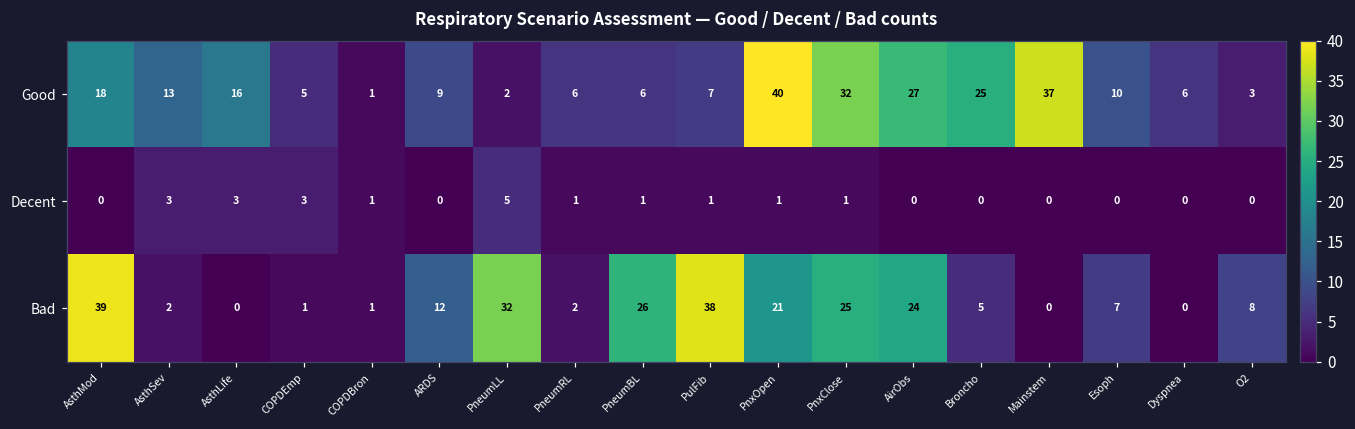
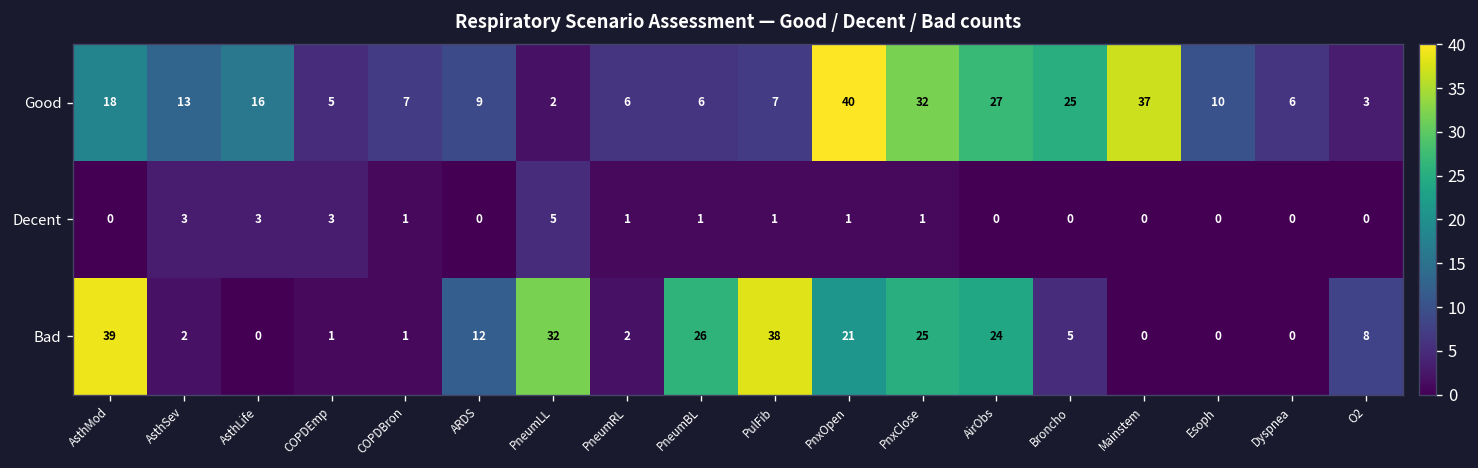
Good, COPDBron: 1 -> 7
Bad, Esoph: 7 -> 0
